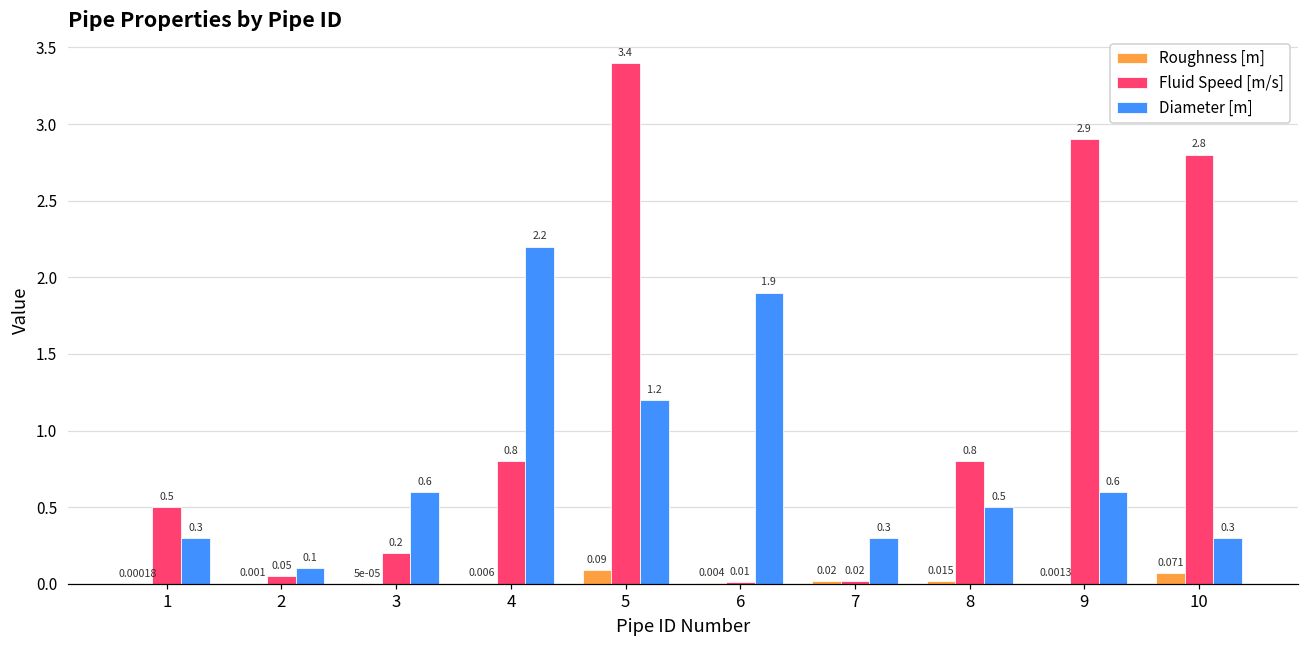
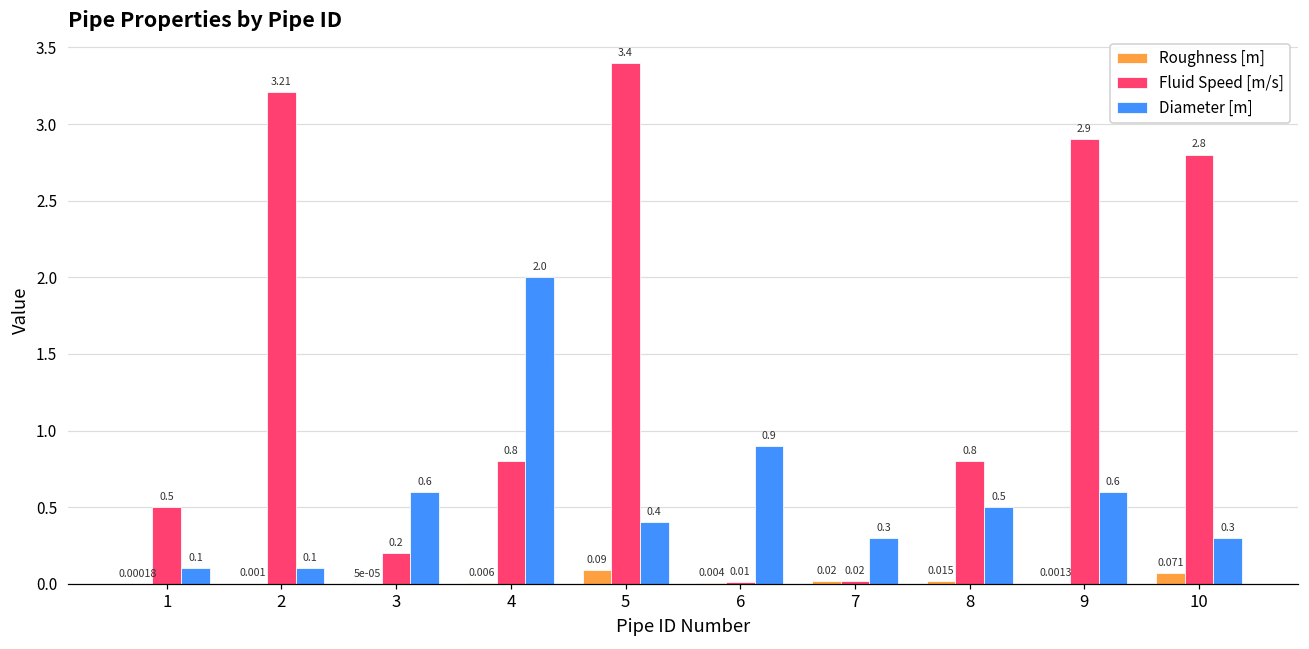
Diameter [m], 1: 0.3 -> 0.1
Fluid Speed [m/s], 2: 0.05 -> 3.21
Diameter [m], 4: 2.2 -> 2.0
Diameter [m], 5: 1.2 -> 0.4
Diameter [m], 6: 1.9 -> 0.9
